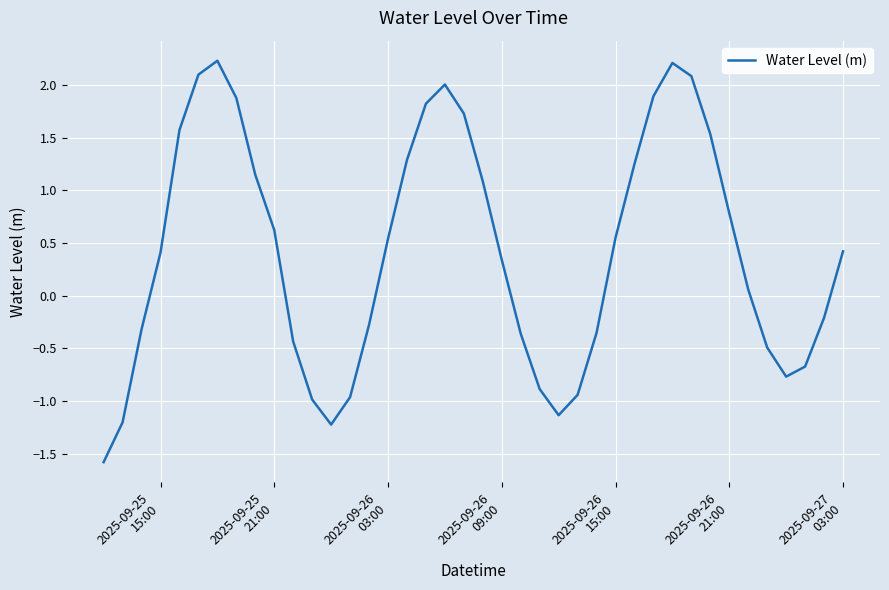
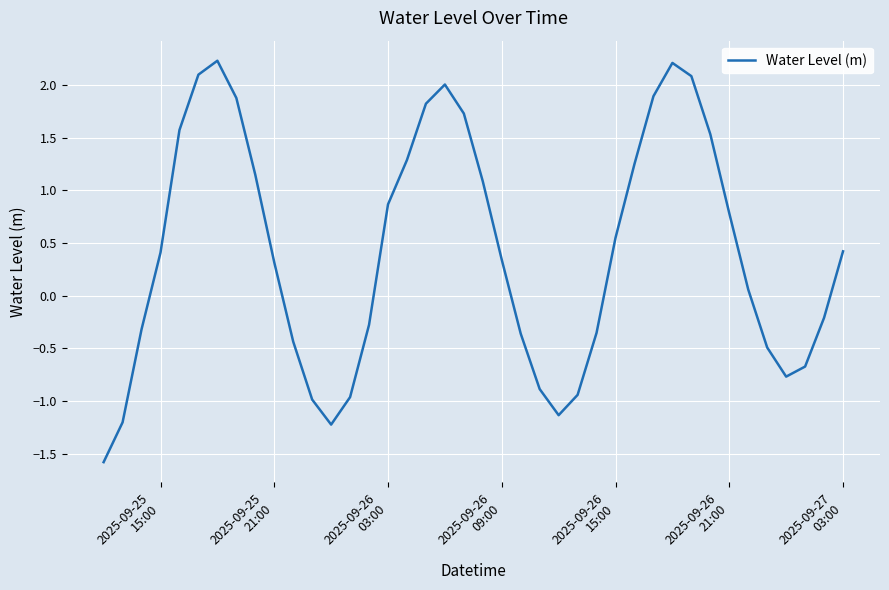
2025-09-25 21:00: 0.62 -> 0.32
2025-09-26 03:00: 0.54 -> 0.87
